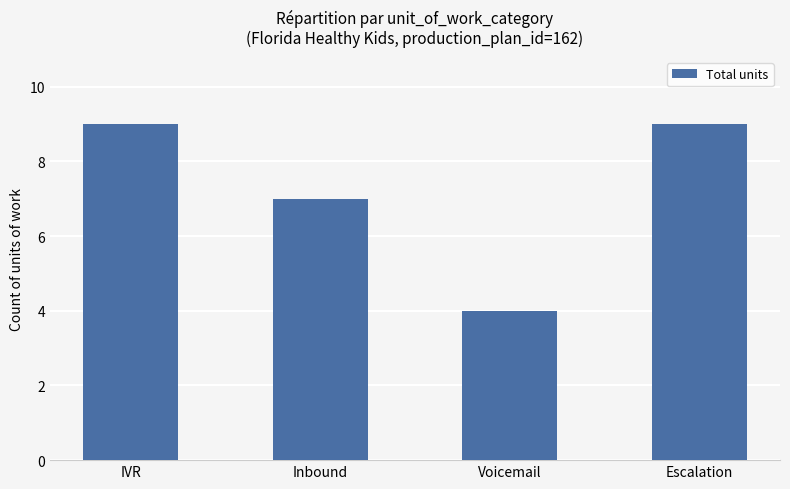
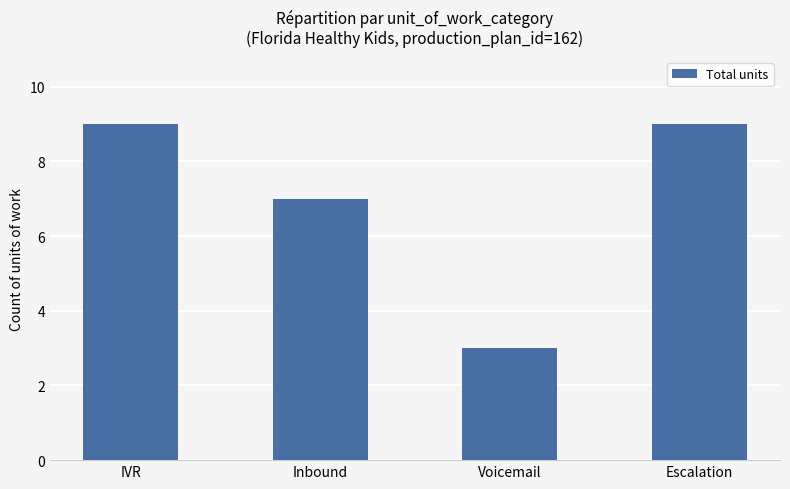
Voicemail: 4 -> 3
